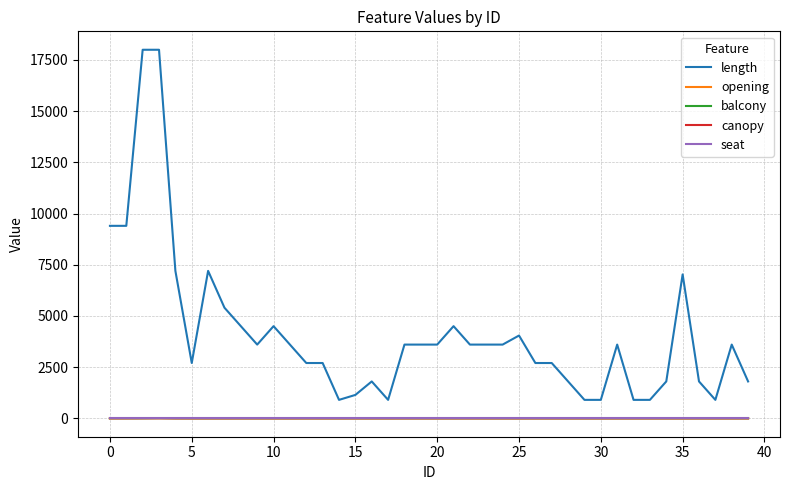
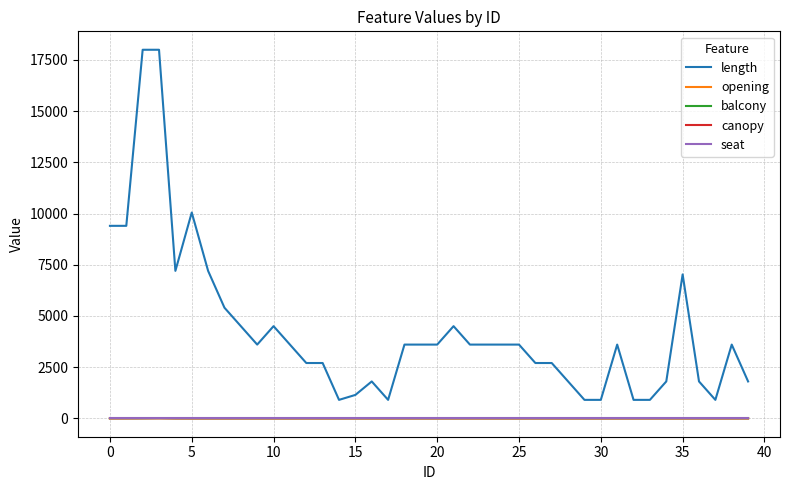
length, 5: 2700 -> 10100
length, 25: 4000 -> 3600
